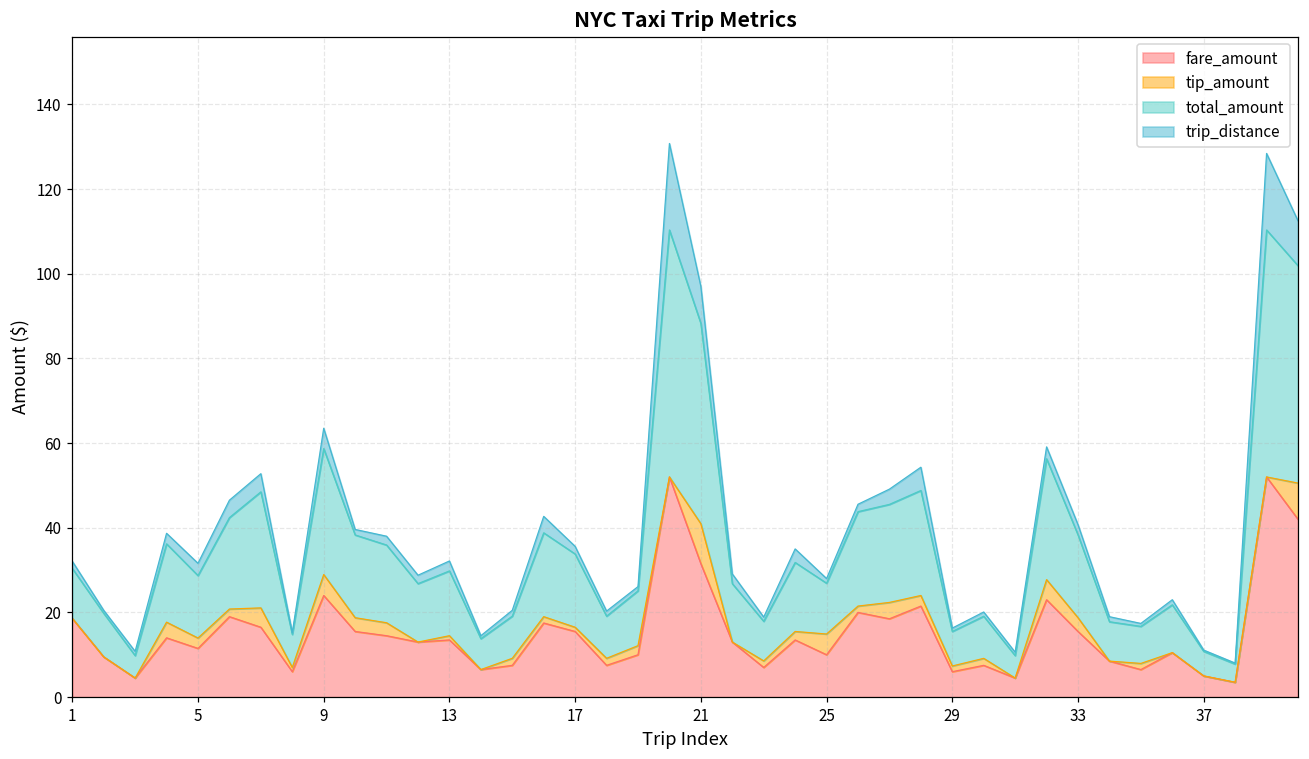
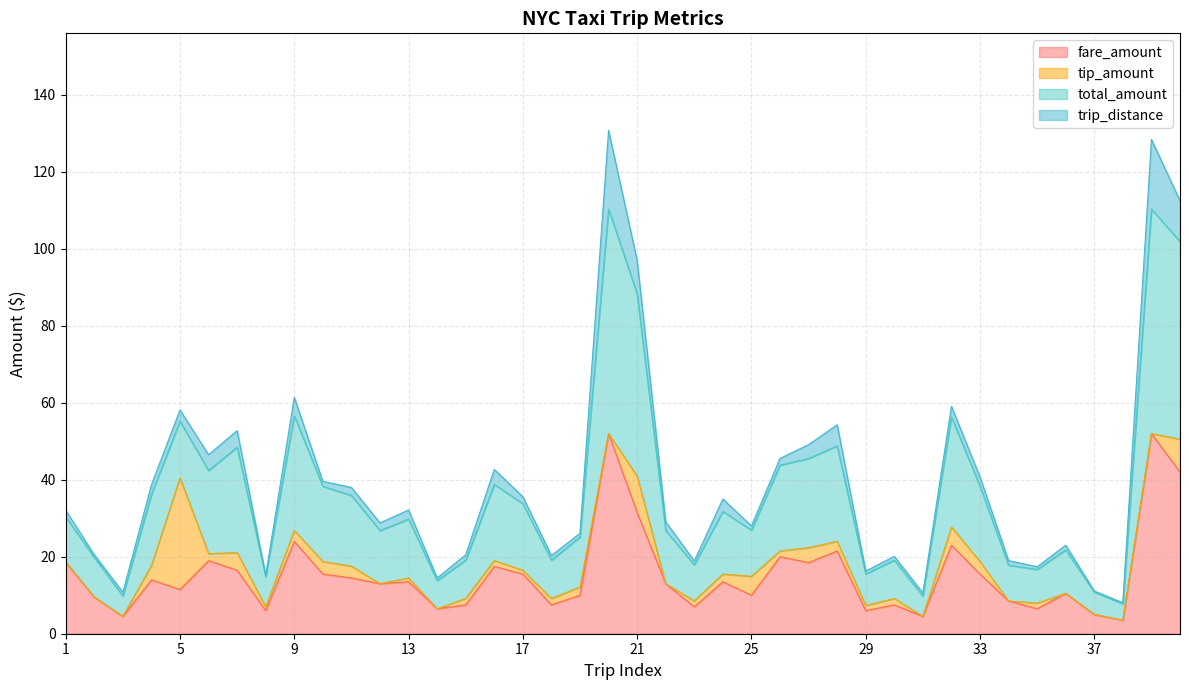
tip_amount, 5: 2 -> 29
tip_amount, 9: 5 -> 3
